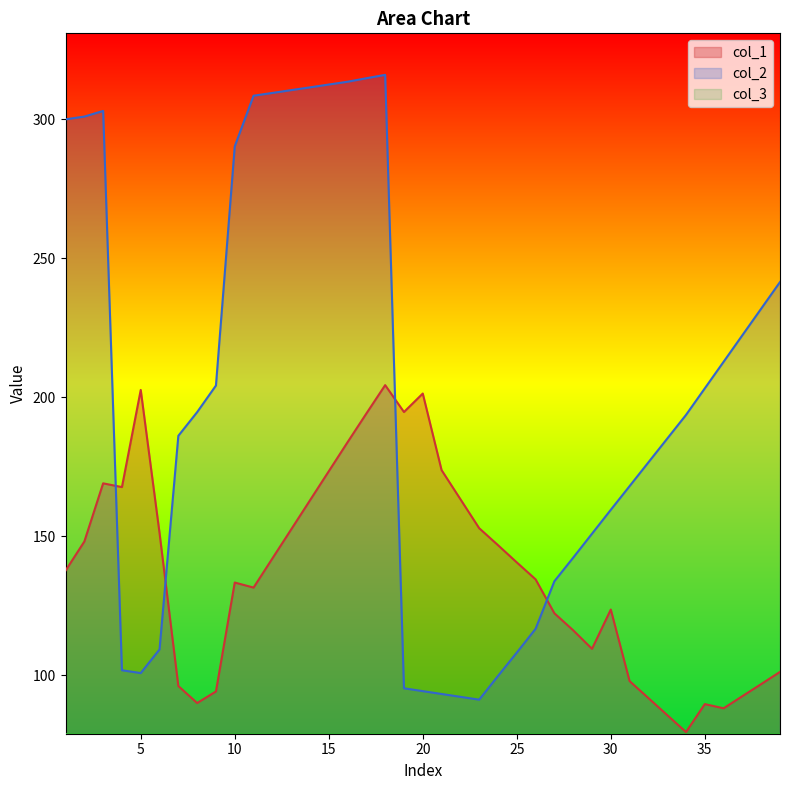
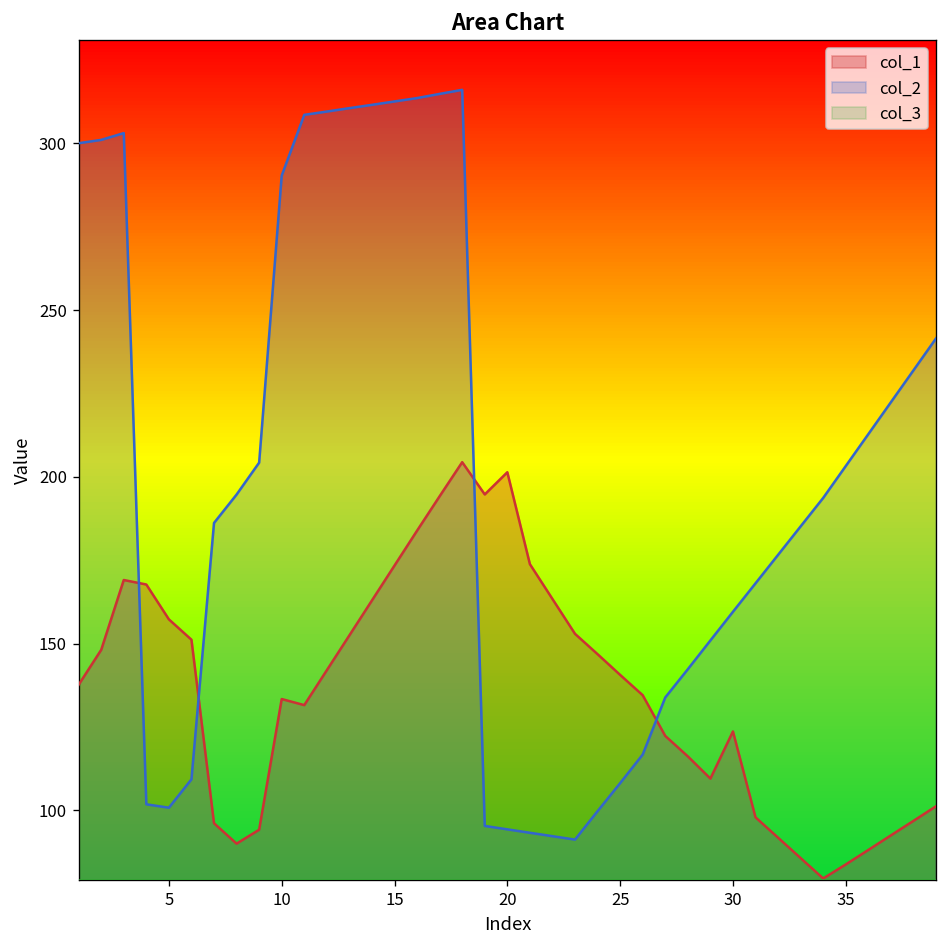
col_1, 5: 203 -> 157
col_1, 35: 90 -> 84
